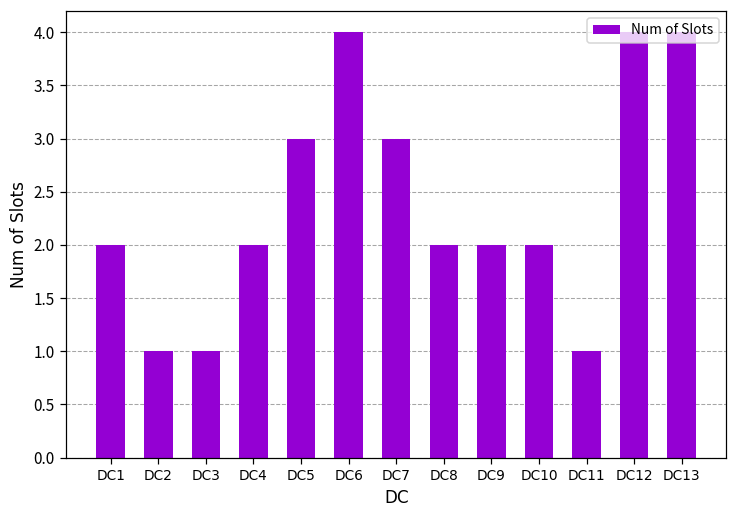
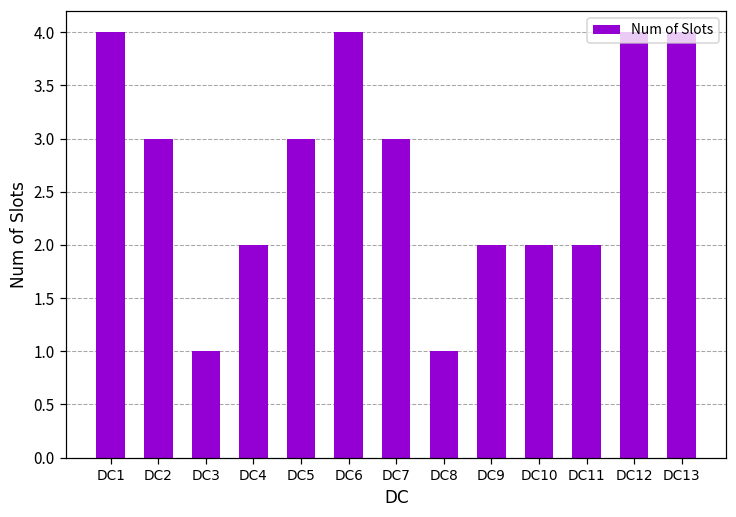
DC1: 2 -> 4
DC2: 1 -> 3
DC8: 2 -> 1
DC11: 1 -> 2
